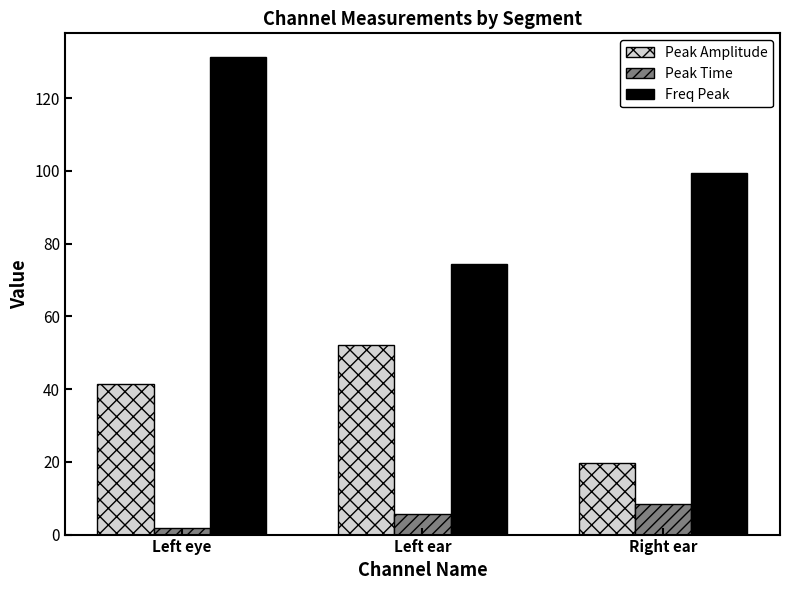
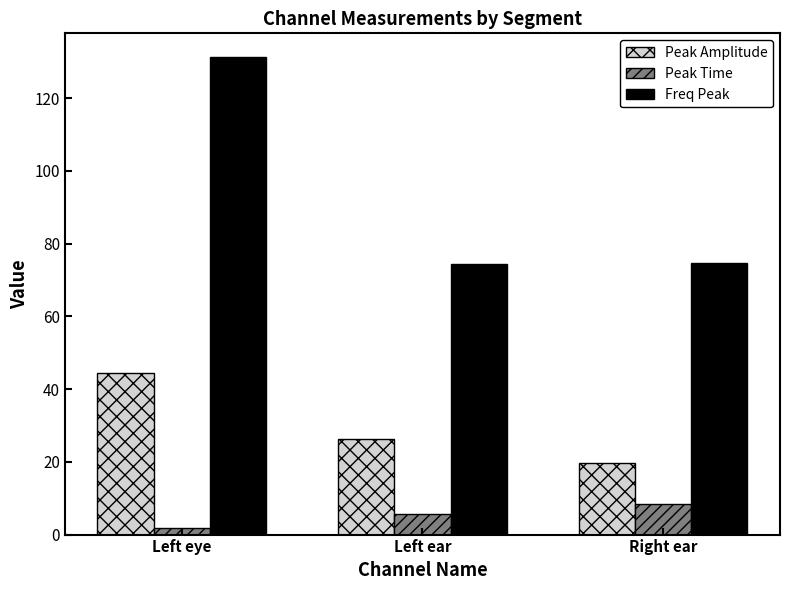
Peak Amplitude, Left eye: 41 -> 45
Peak Amplitude, Left ear: 52 -> 26
Freq Peak, Right ear: 99 -> 75
